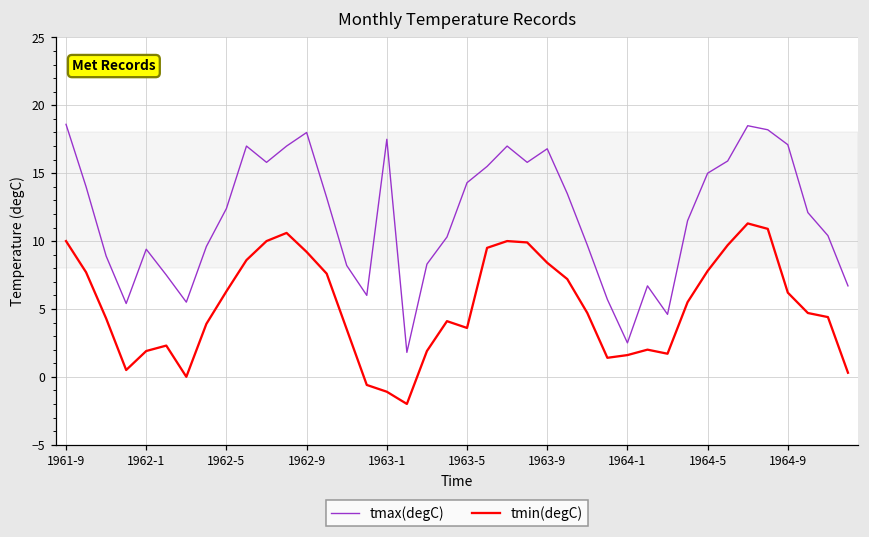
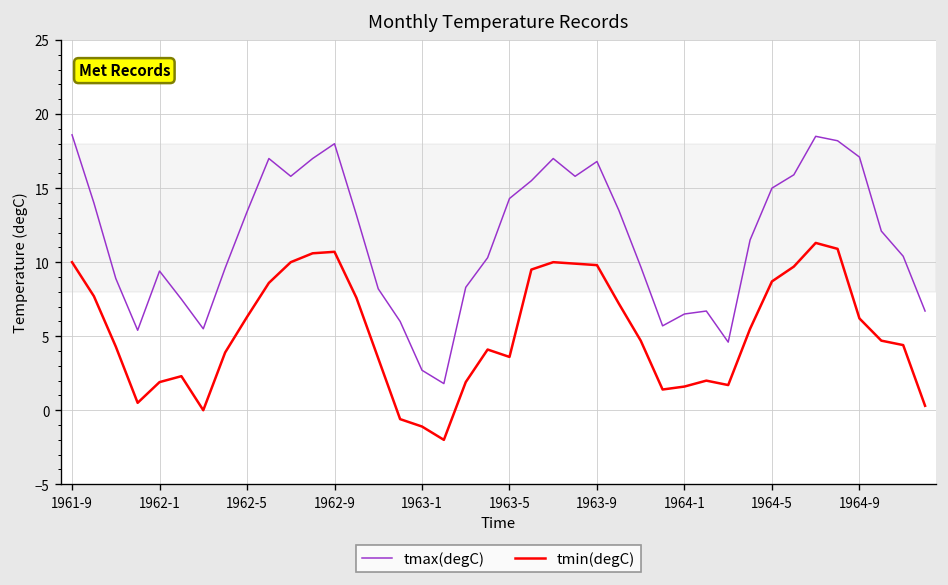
tmax(degC), 1962-5: 12.4 -> 13.4
tmin(degC), 1962-9: 9.2 -> 10.7
tmax(degC), 1963-1: 17.5 -> 2.7
tmin(degC), 1963-9: 8.4 -> 9.8
tmax(degC), 1964-1: 2.5 -> 6.5
tmin(degC), 1964-5: 7.8 -> 8.7
